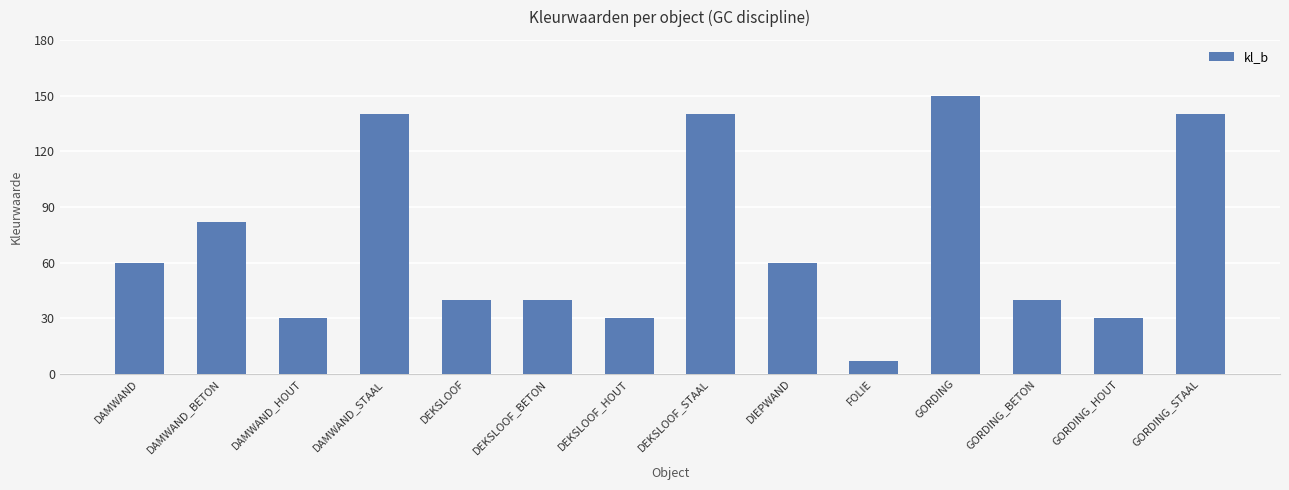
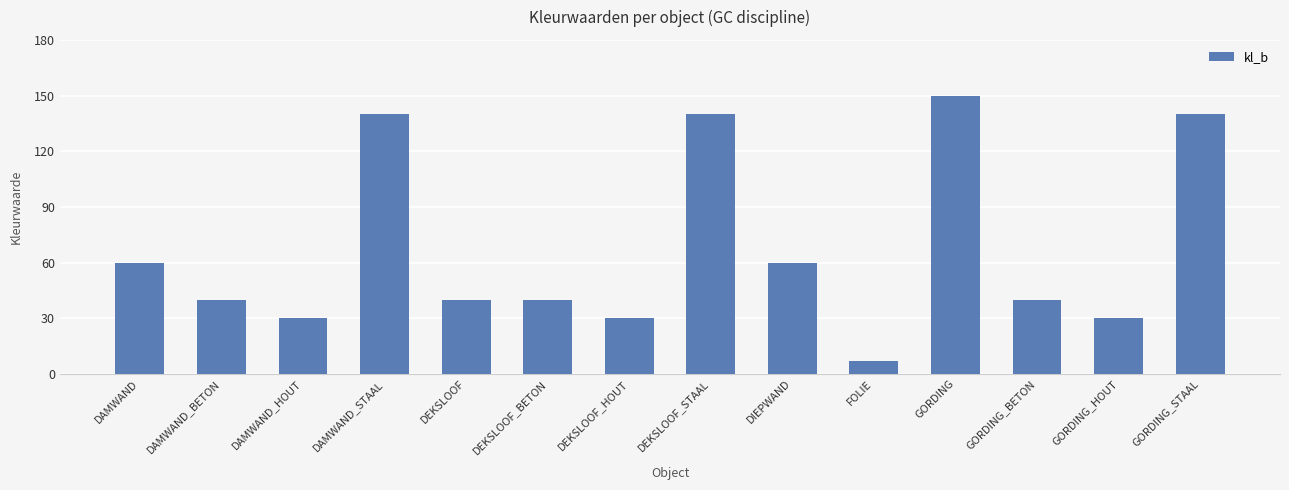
DAMWAND_BETON: 82 -> 40
